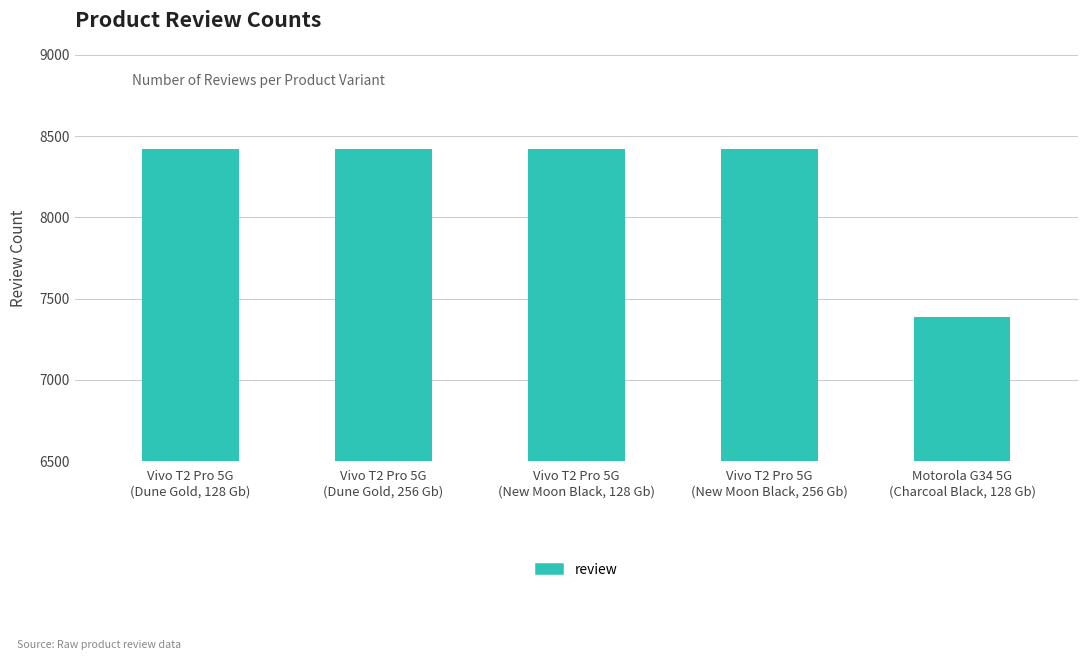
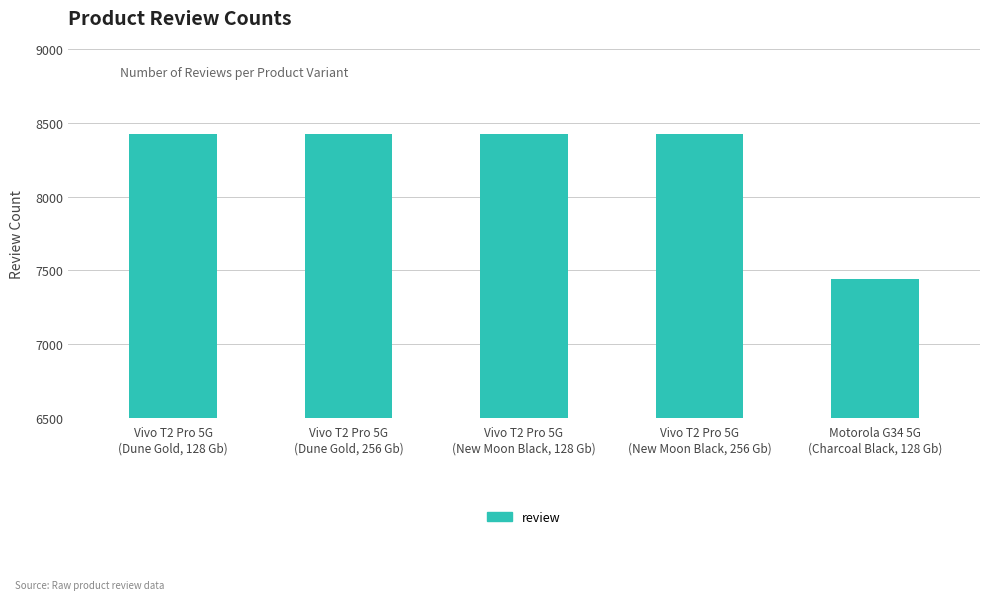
Motorola G34 5G (Charcoal Black, 128 Gb): 7390 -> 7440
